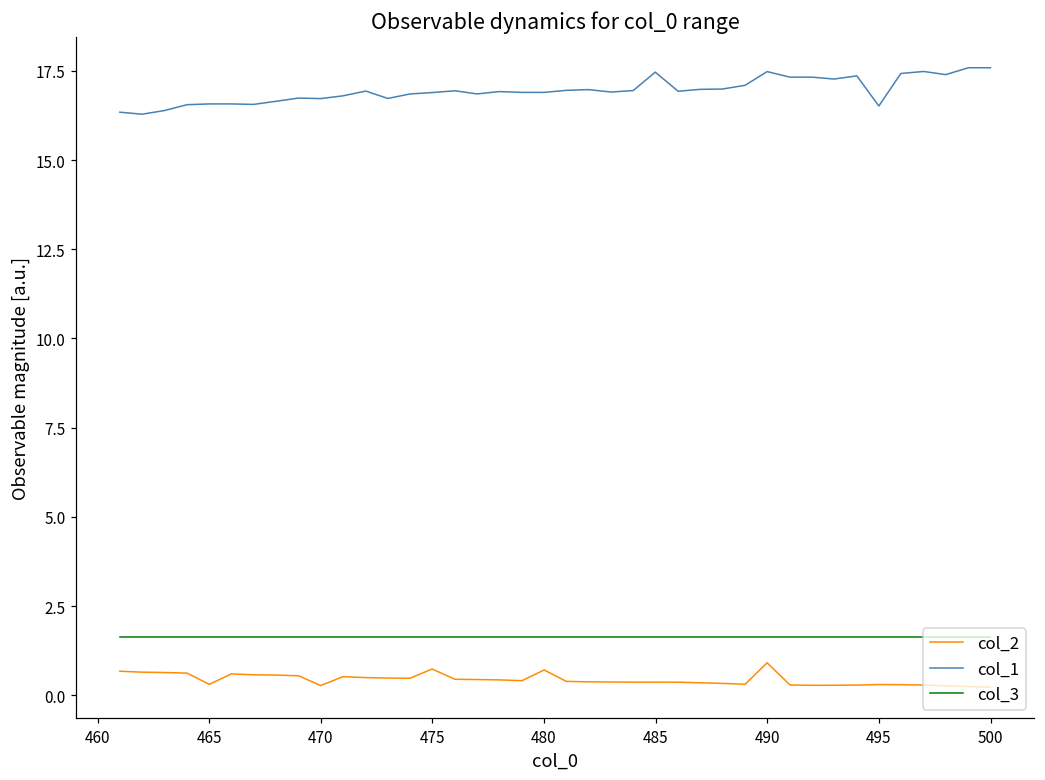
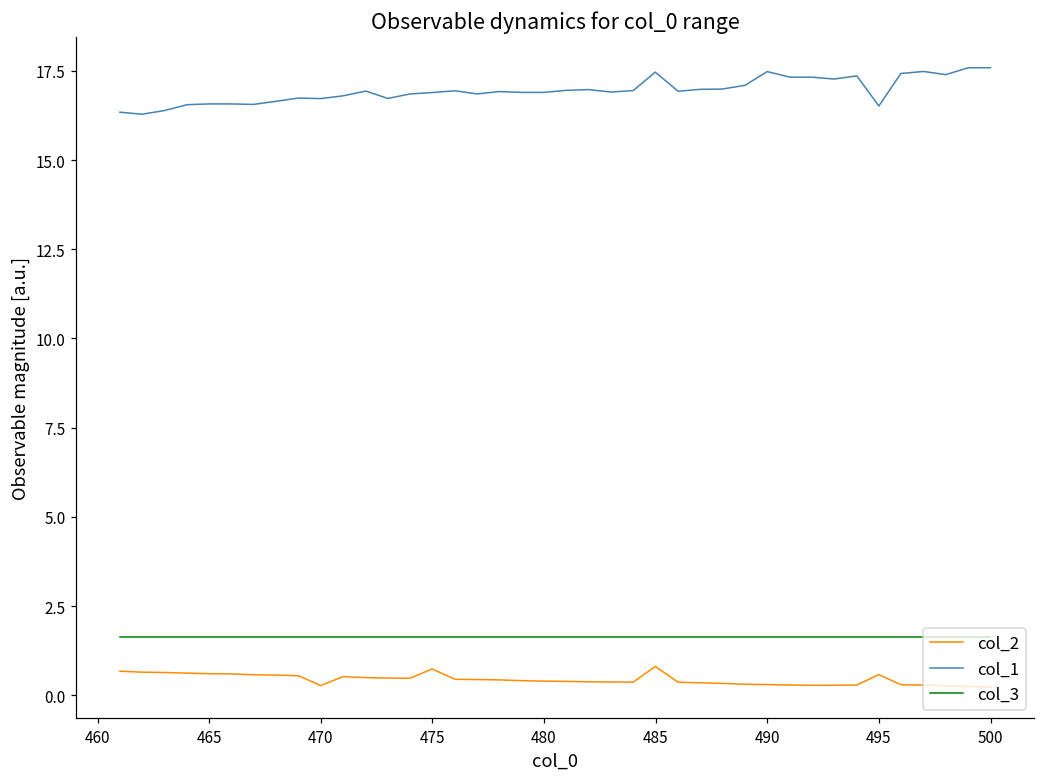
col_2, 465: 0.3 -> 0.6
col_2, 480: 0.7 -> 0.4
col_2, 485: 0.4 -> 0.8
col_2, 490: 0.9 -> 0.3
col_2, 495: 0.3 -> 0.6
